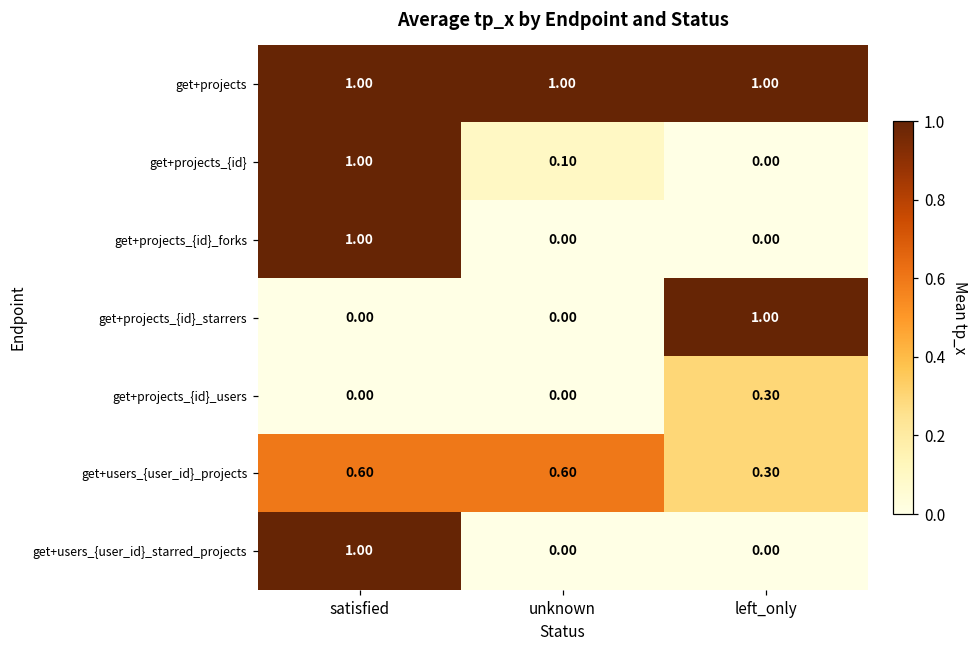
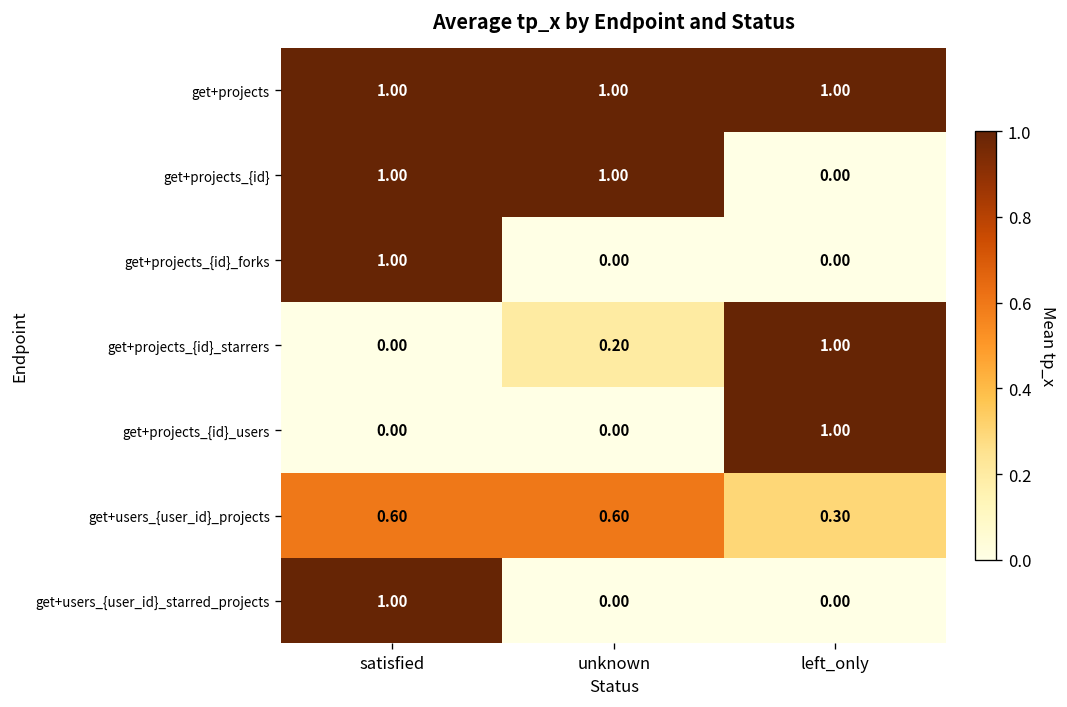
get+projects_{id}, unknown: 0.10 -> 1.00
get+projects_{id}_starrers, unknown: 0.00 -> 0.20
get+projects_{id}_users, left_only: 0.30 -> 1.00
